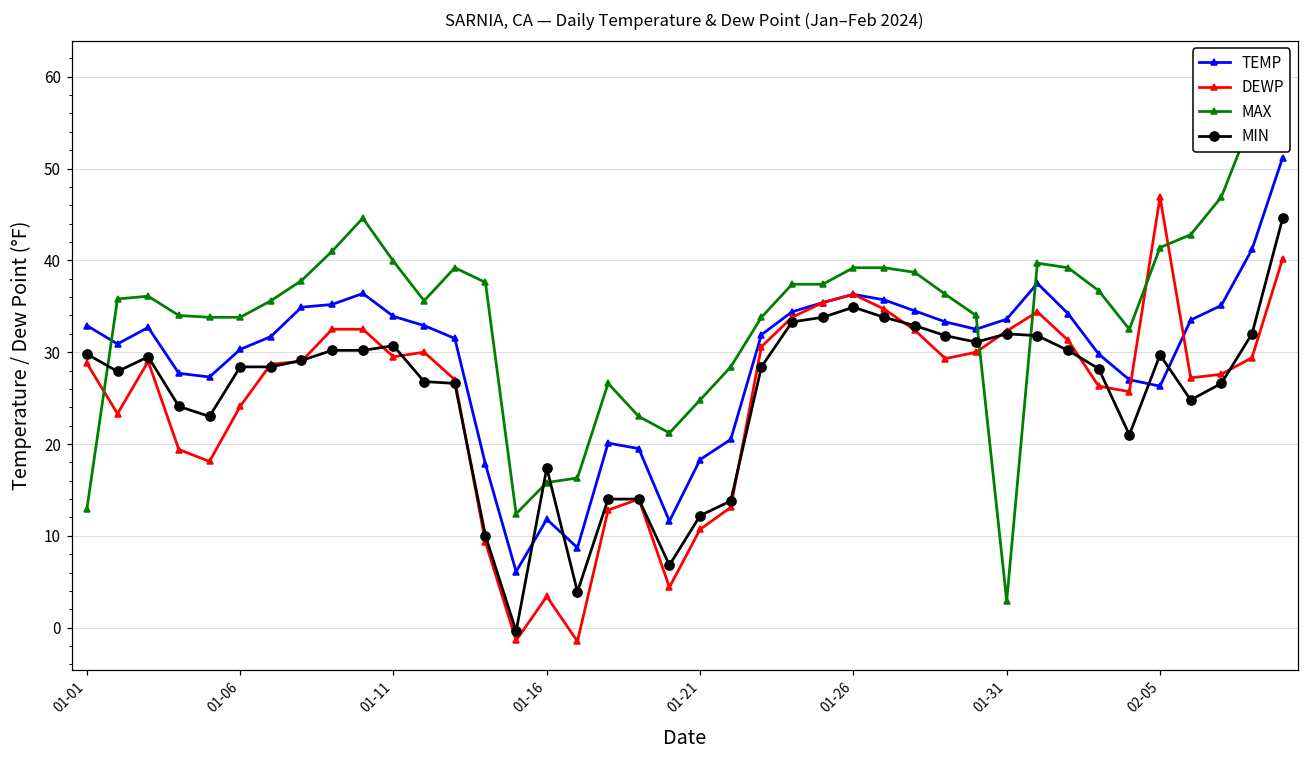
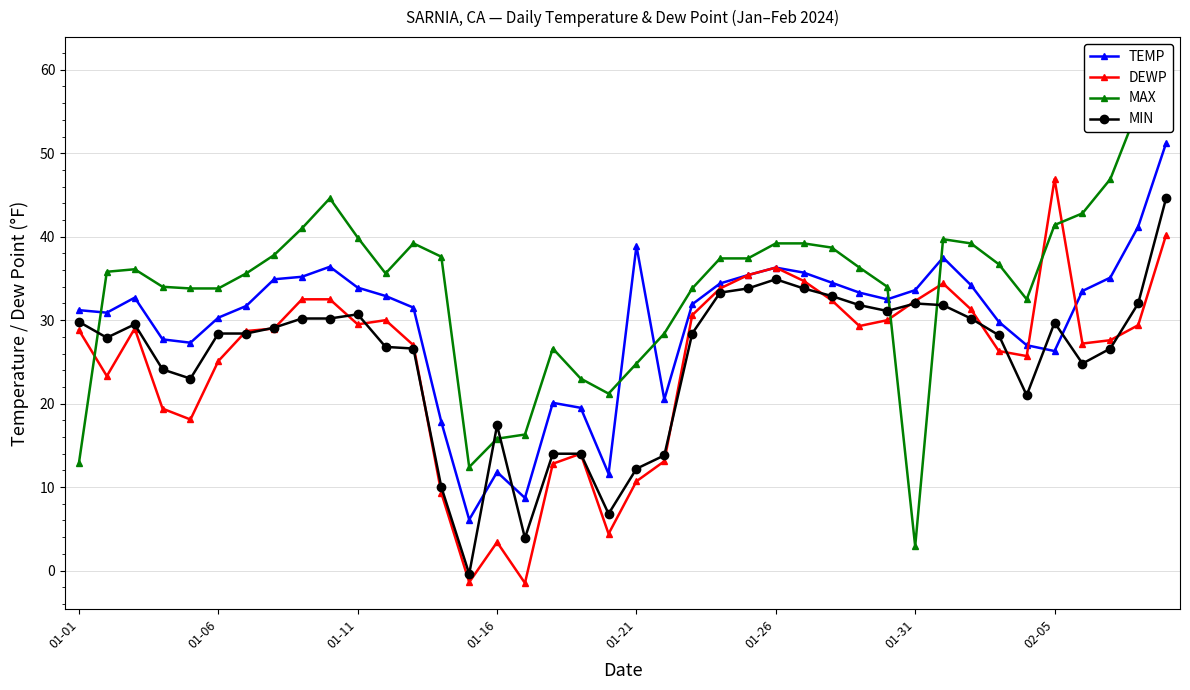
TEMP, 01-01: 33 -> 31
DEWP, 01-06: 24 -> 25
TEMP, 01-21: 18 -> 39
